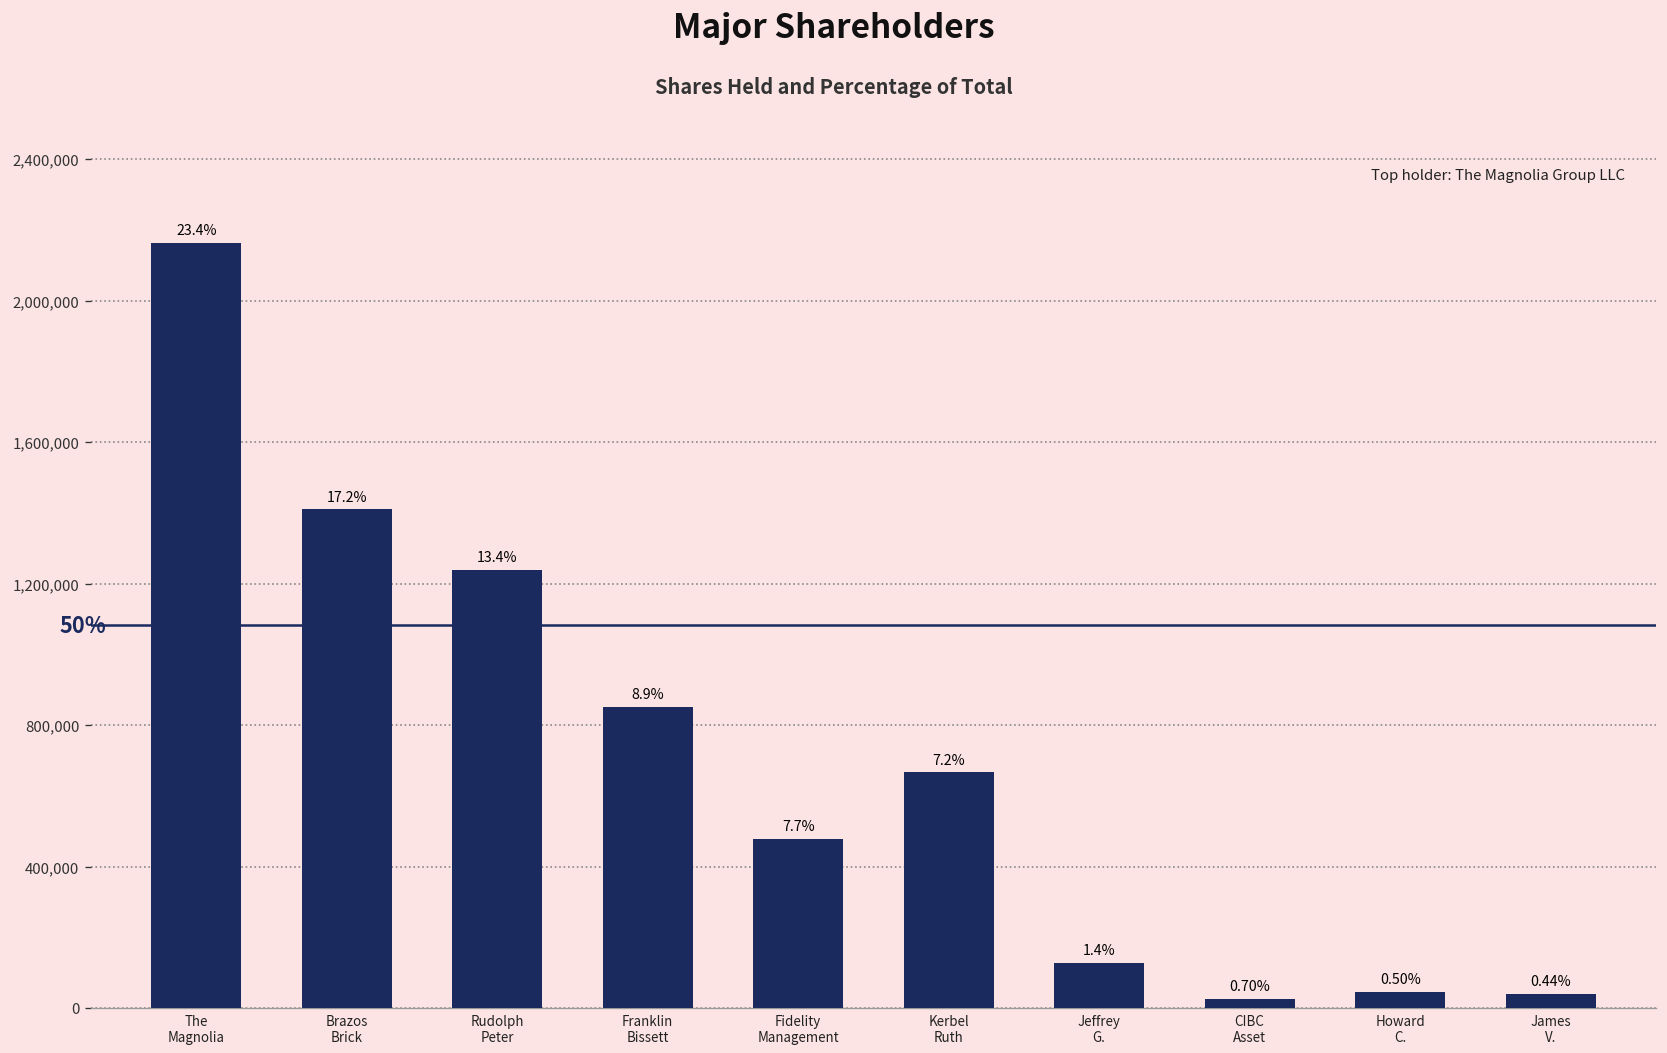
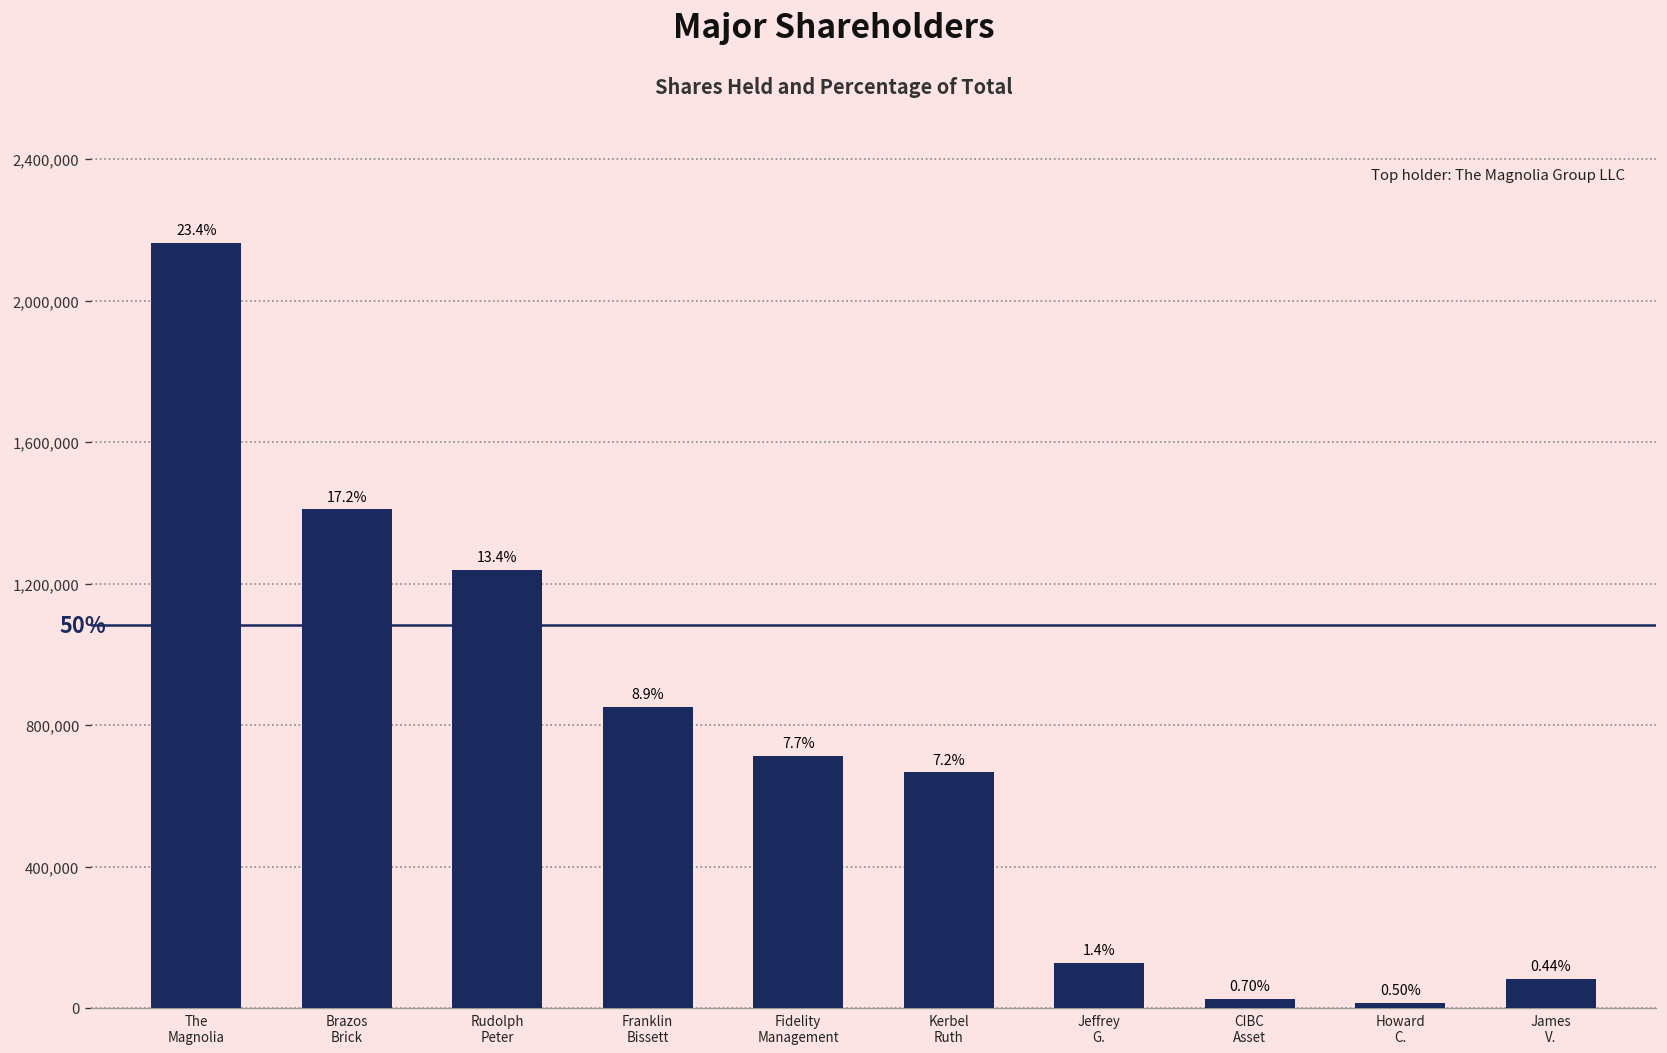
Fidelity Management: 480,000 -> 710,000
Howard C.: 50,000 -> 20,000
James V.: 40,000 -> 80,000
